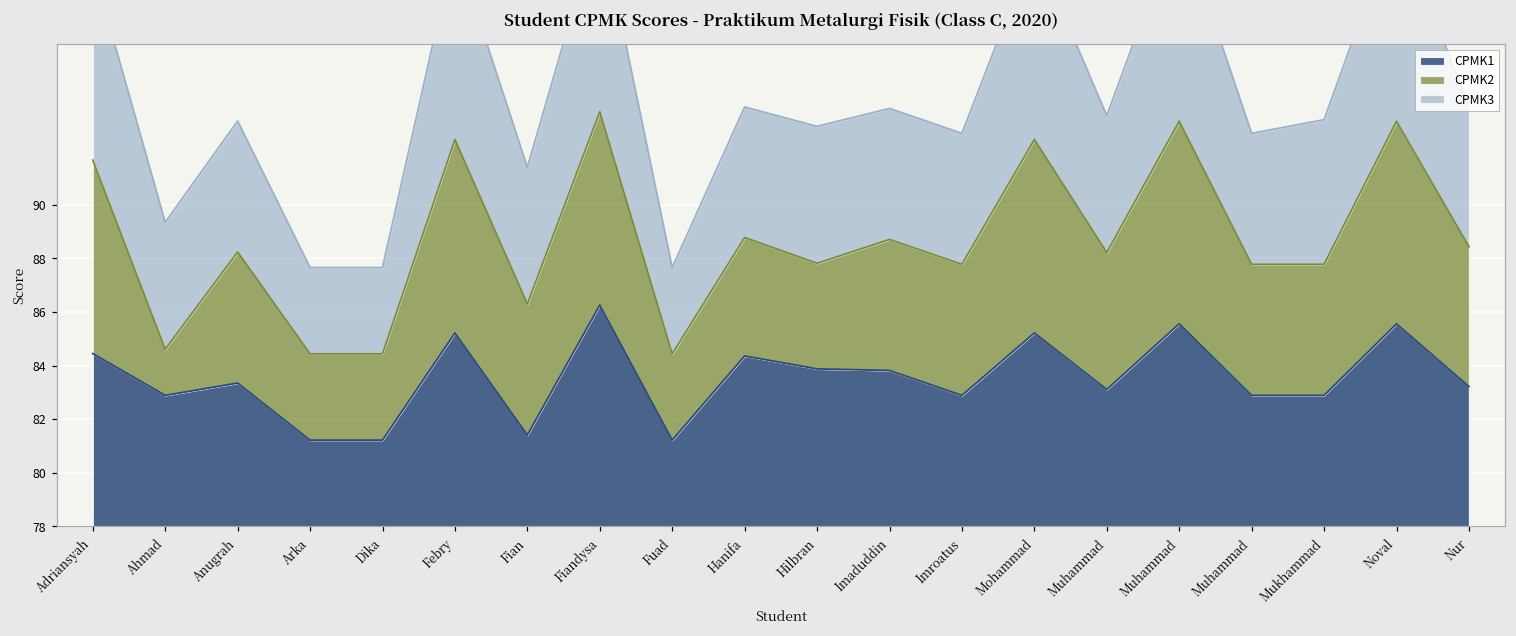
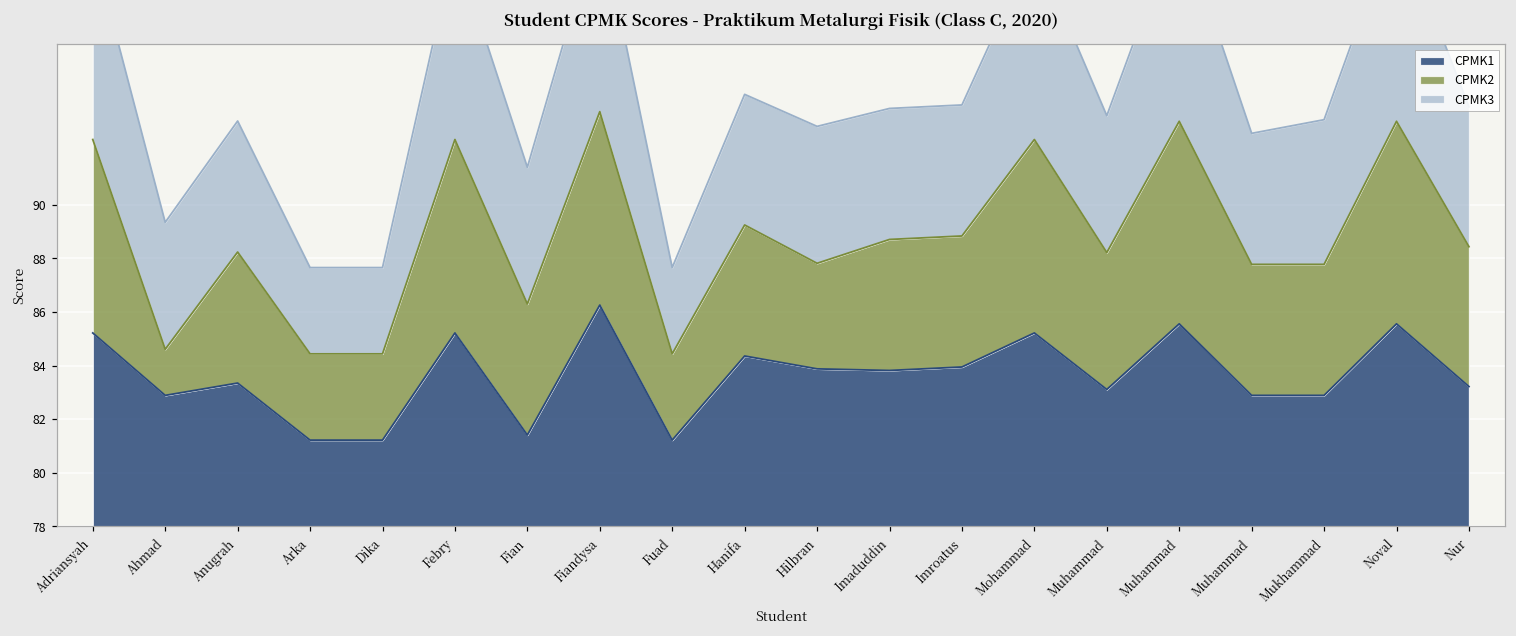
CPMK1, Adriansyah: 84.5 -> 85.2
CPMK2, Hanifa: 4.4 -> 4.9
CPMK1, Imroatus: 82.9 -> 84.0
